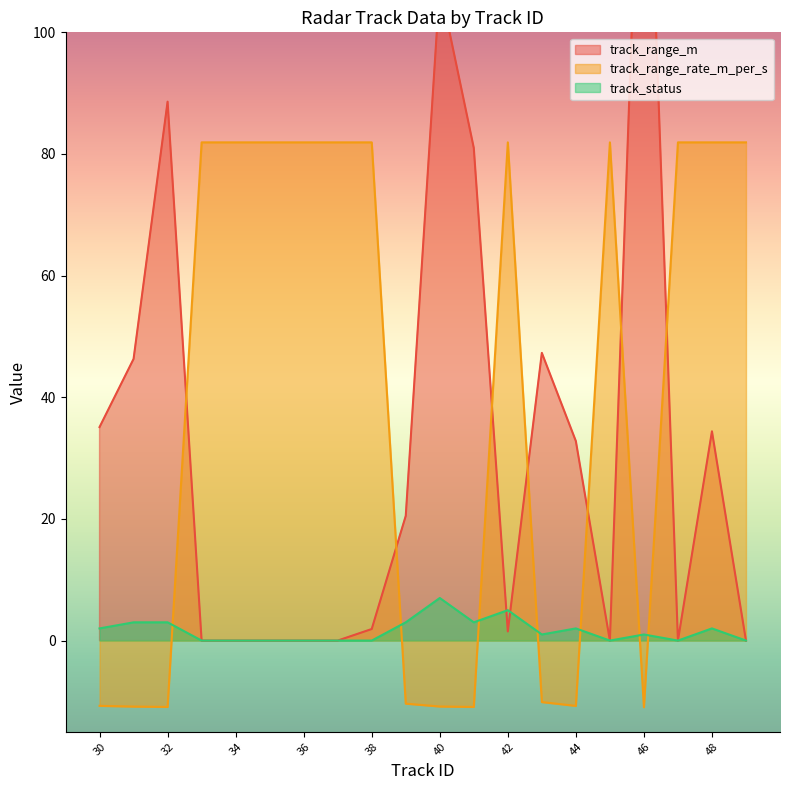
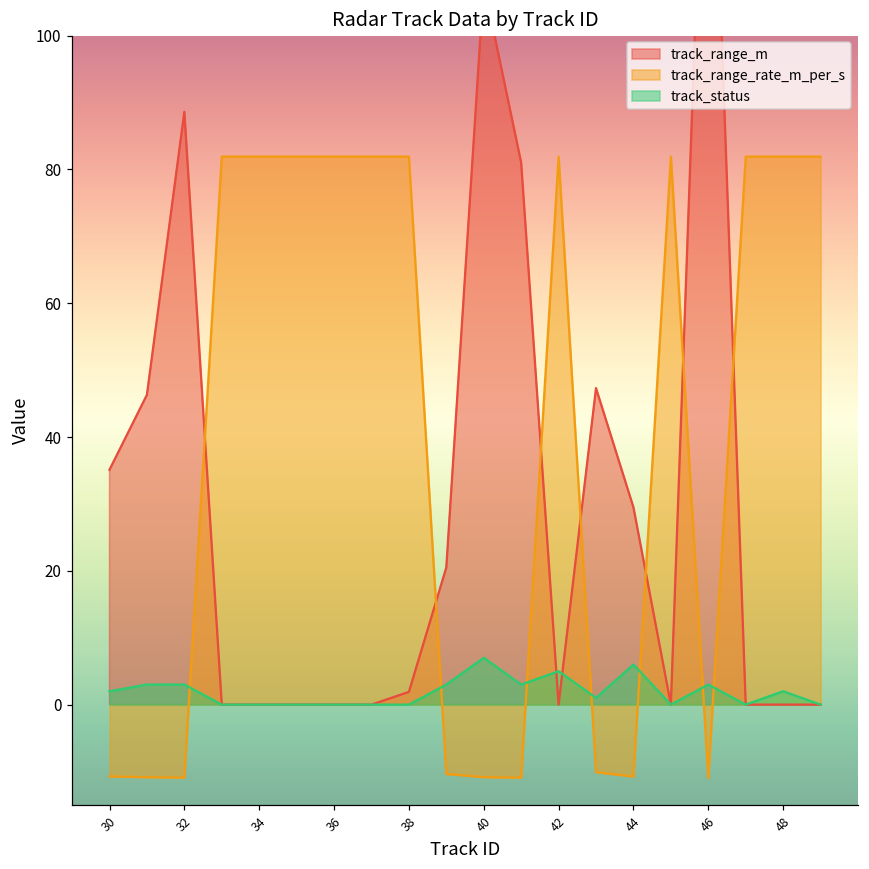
track_range_m, 42: 2 -> 0
track_range_m, 44: 33 -> 29
track_status, 44: 2 -> 6
track_status, 46: 1 -> 3
track_range_m, 48: 34 -> 0
